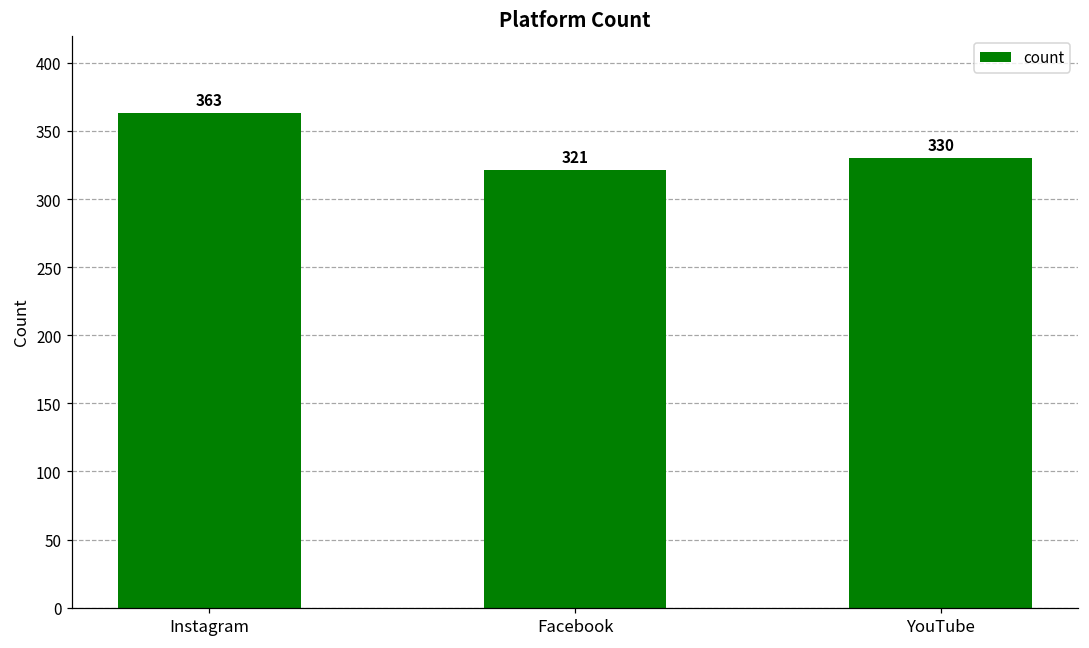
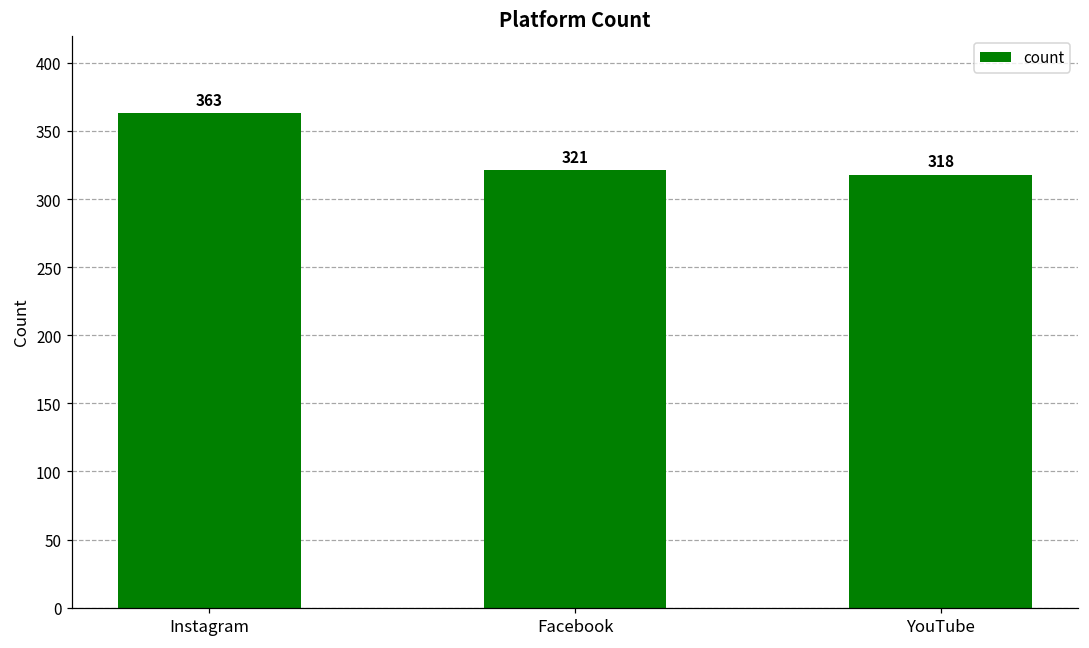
YouTube: 330 -> 318
